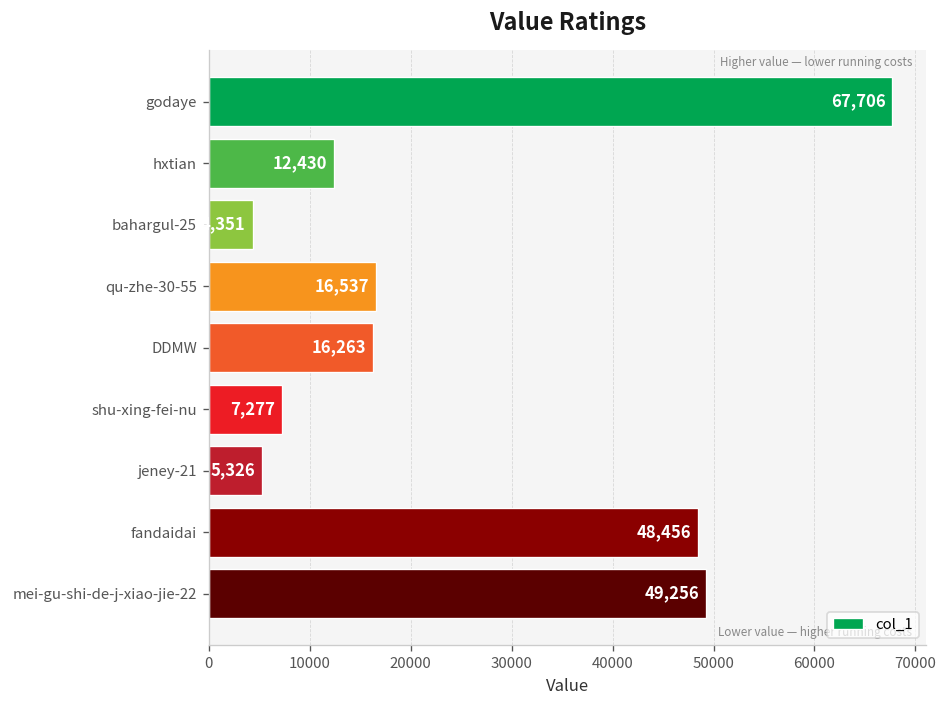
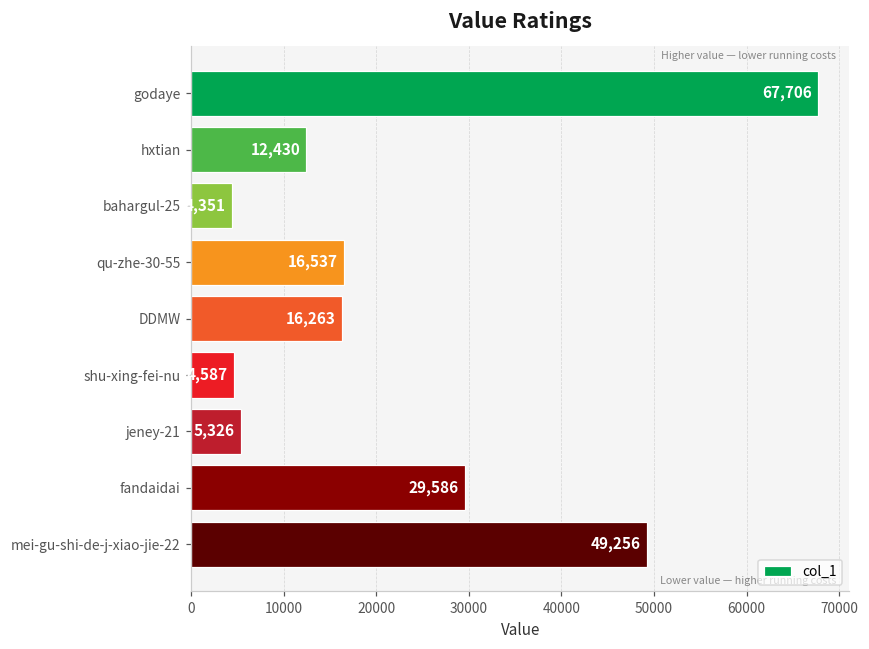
shu-xing-fei-nu: 7,277 -> 4,587
fandaidai: 48,456 -> 29,586
